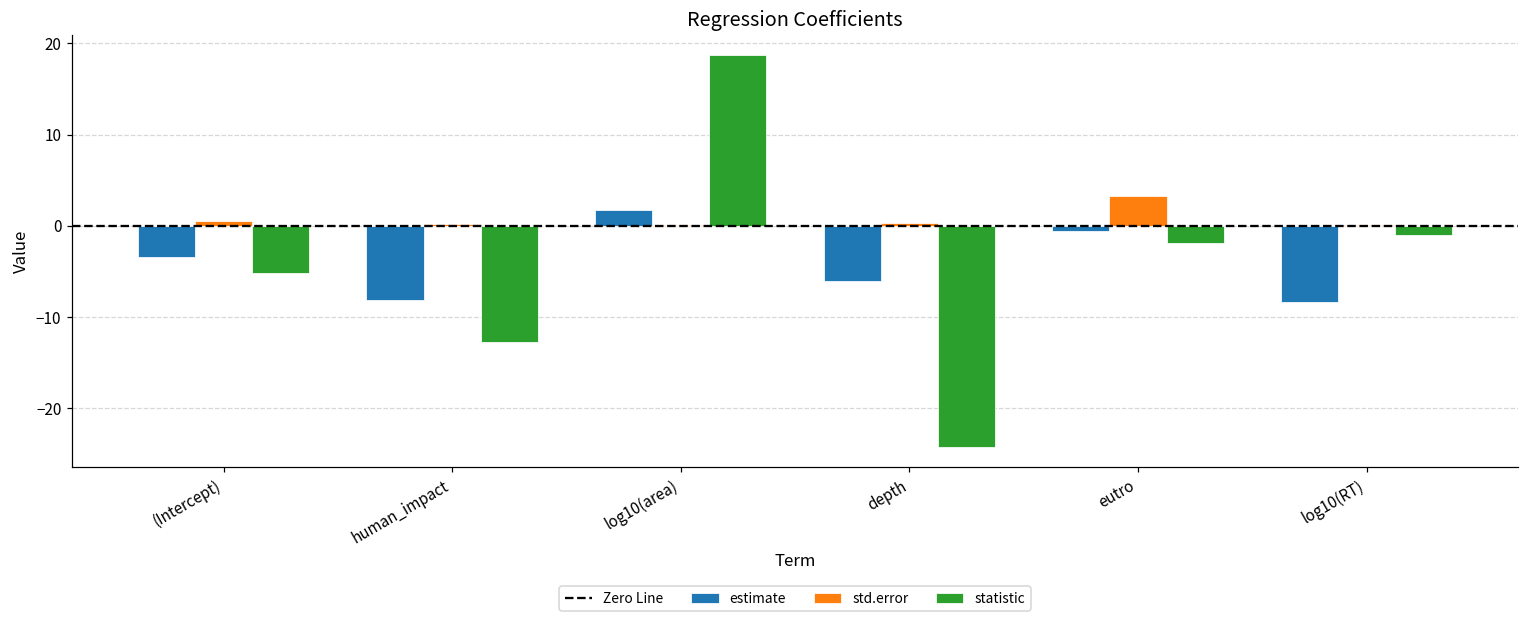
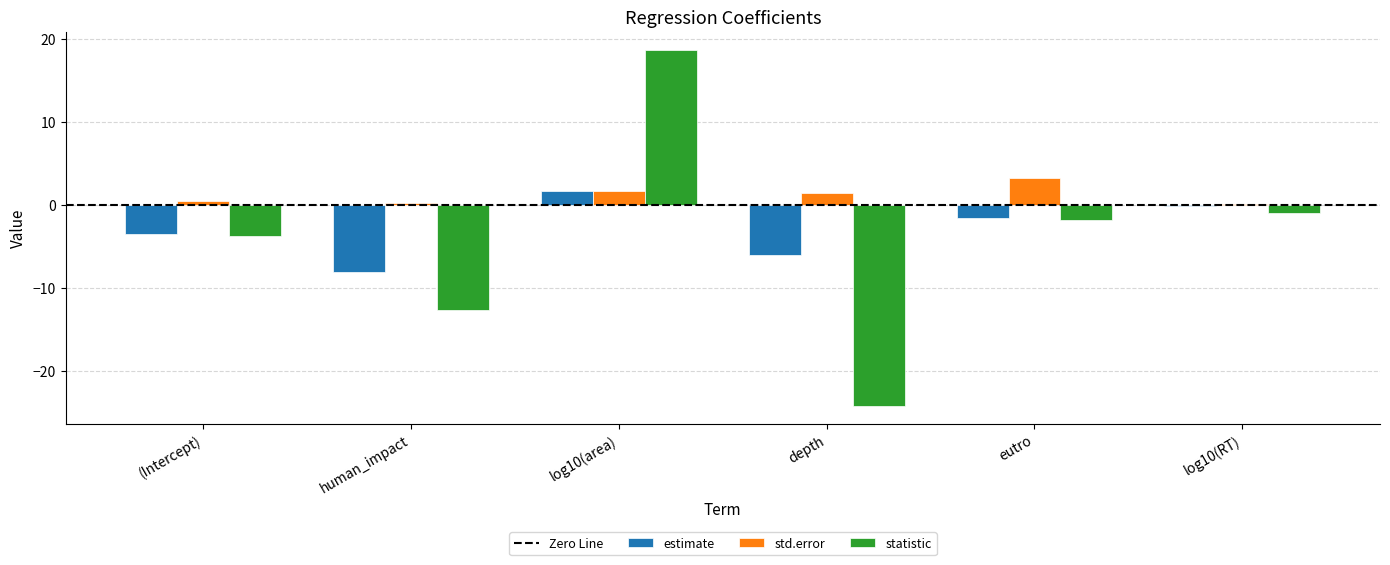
statistic, (Intercept): -5 -> -4
std.error, log10(area): 0 -> 2
std.error, depth: 0 -> 1
estimate, eutro: -1 -> -2
estimate, log10(RT): -8 -> 0
